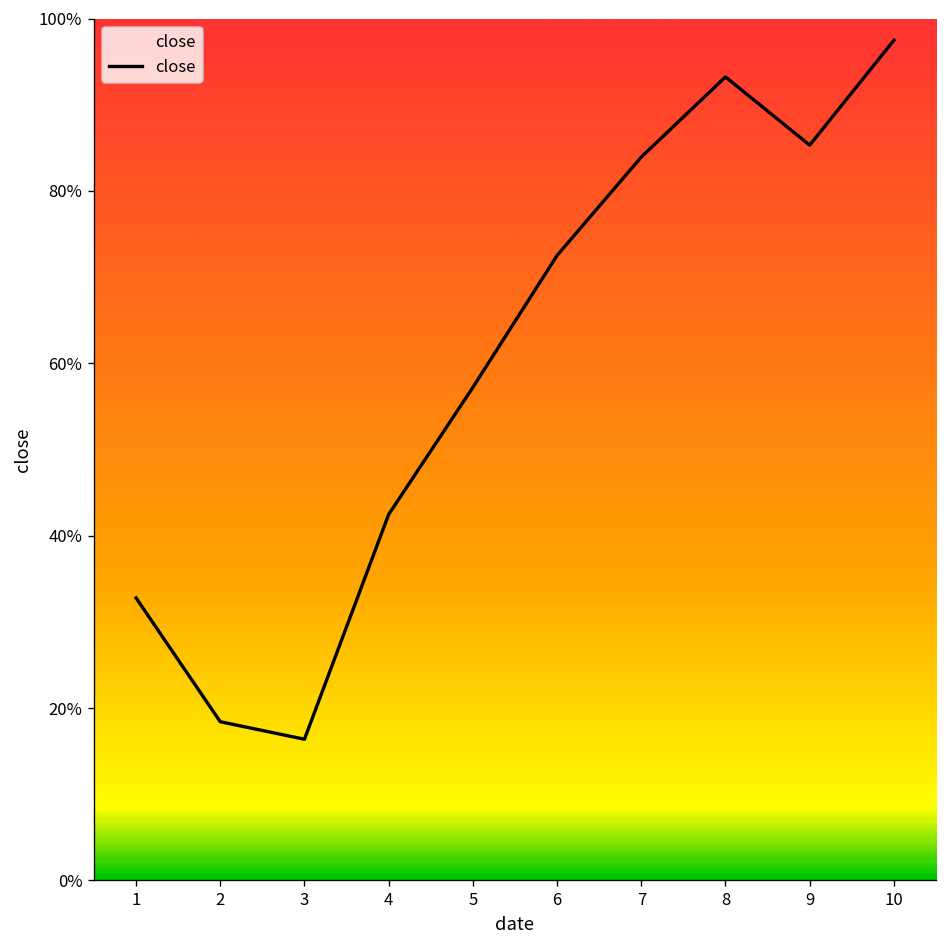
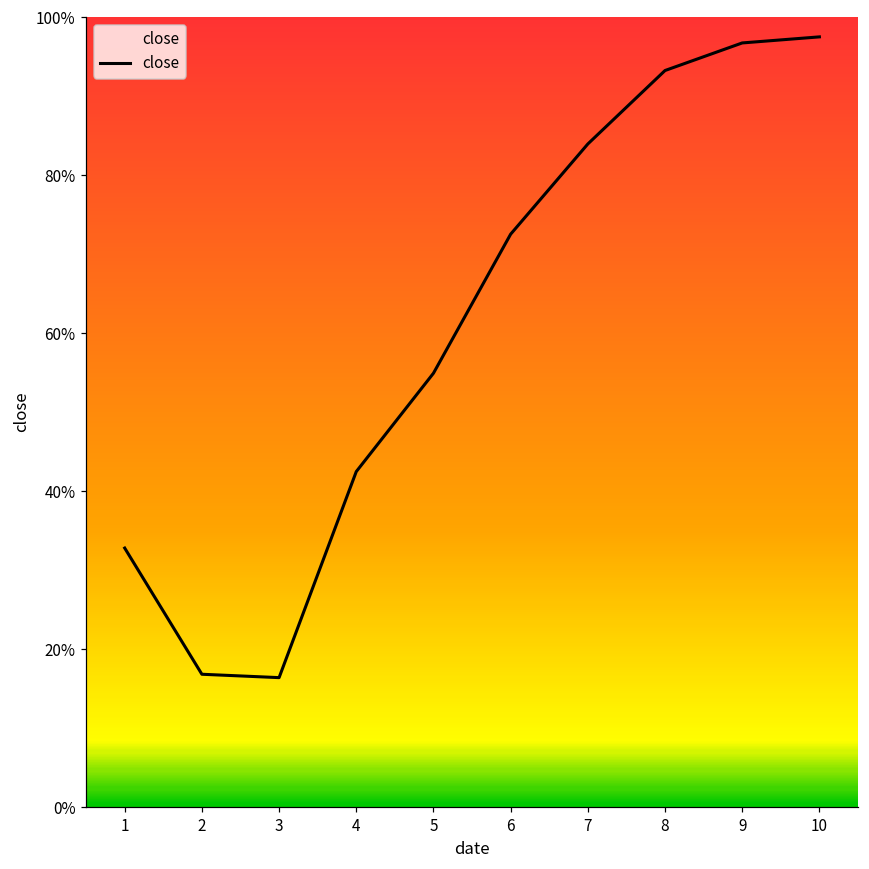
2: 18% -> 17%
5: 57% -> 55%
9: 85% -> 97%
